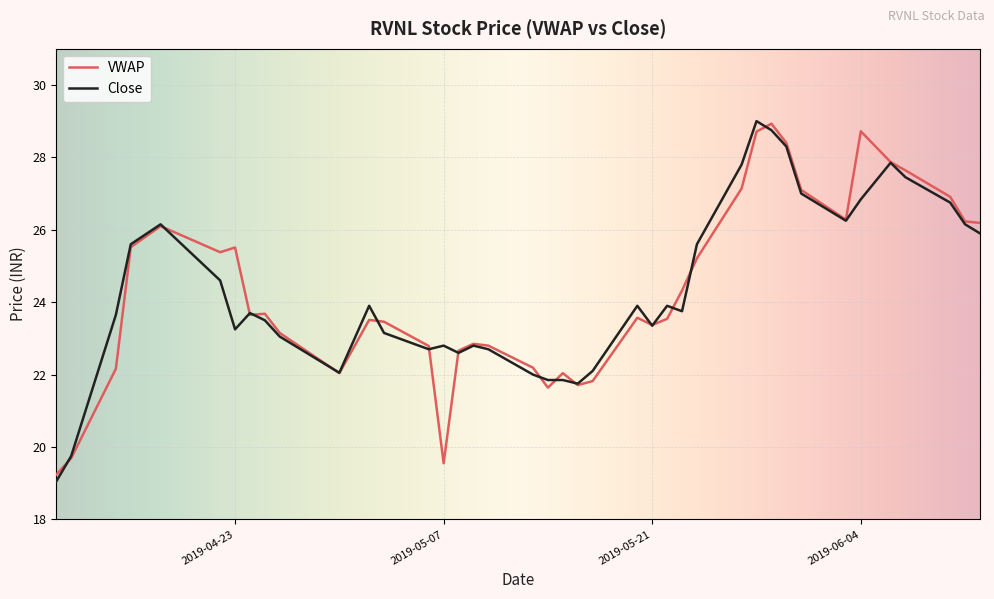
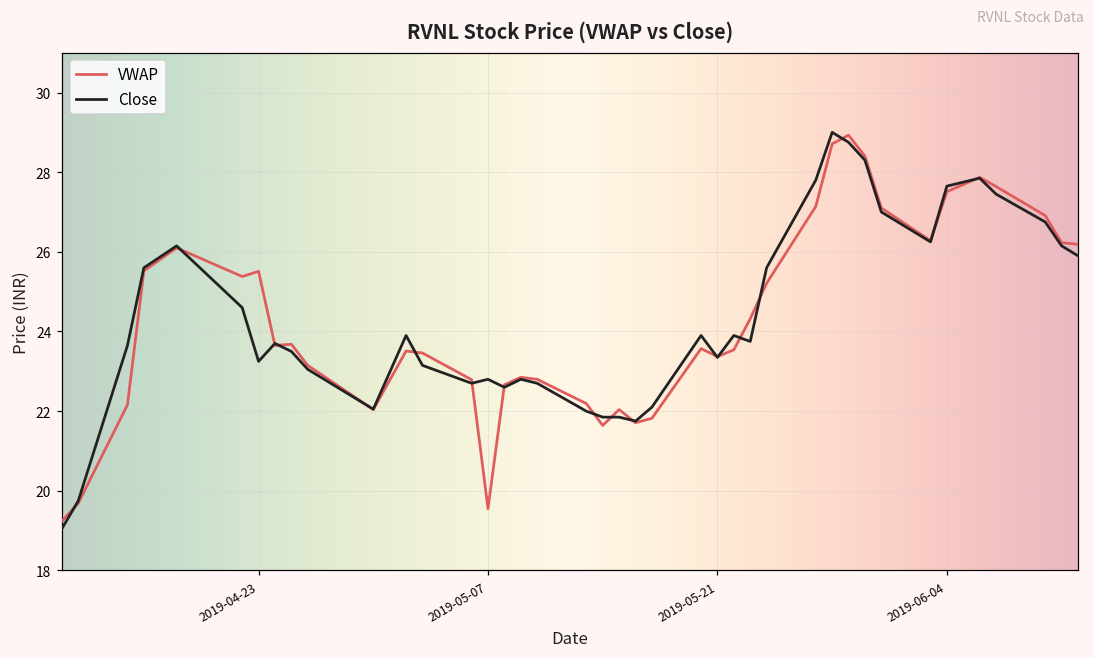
VWAP, 2019-06-04: 28.7 -> 27.5
Close, 2019-06-04: 26.8 -> 27.7
